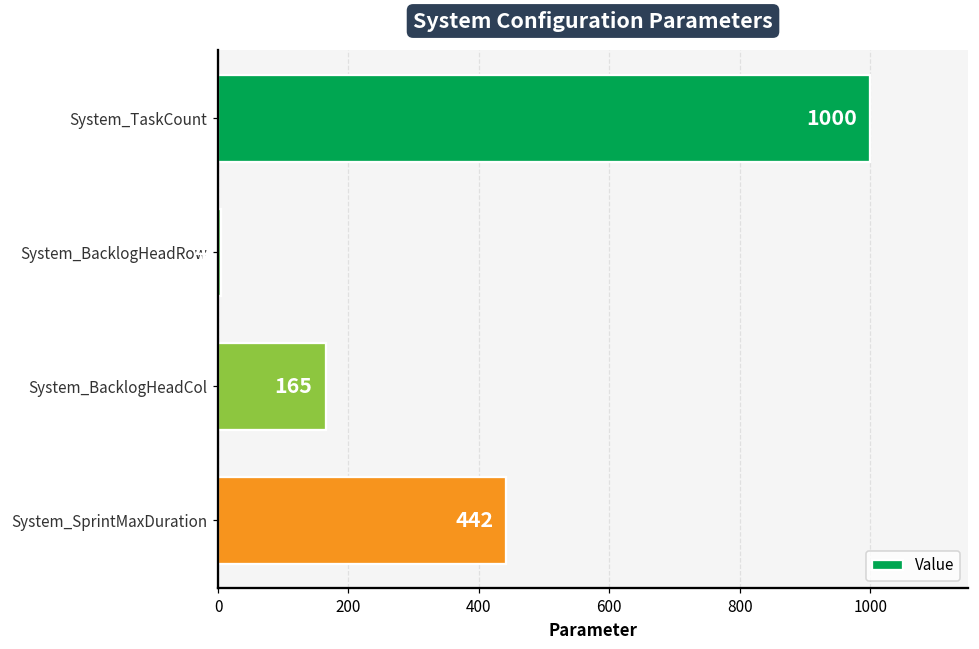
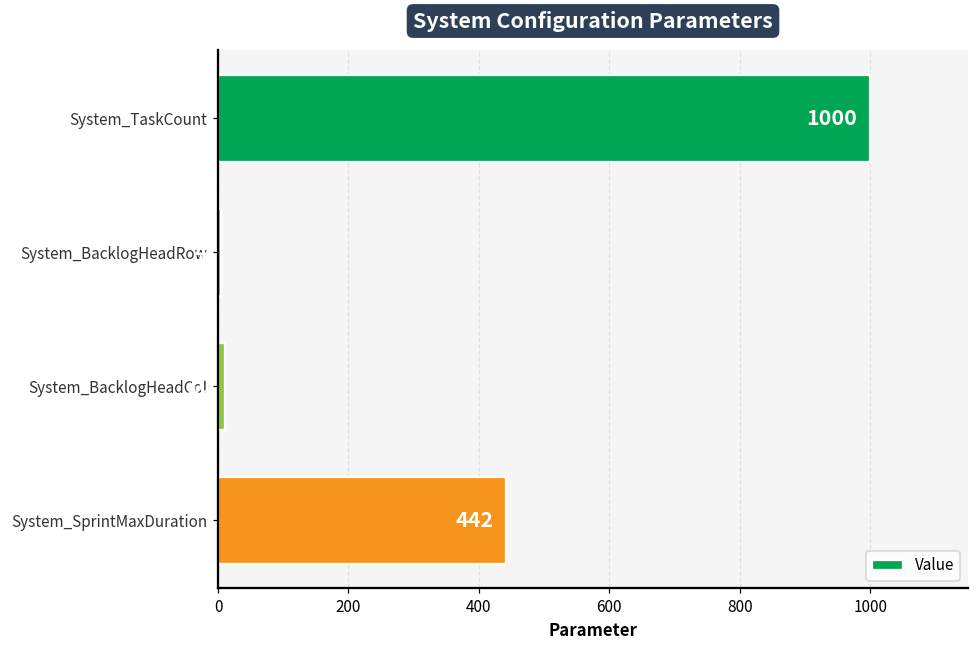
System_BacklogHeadCol: 170 -> 10
